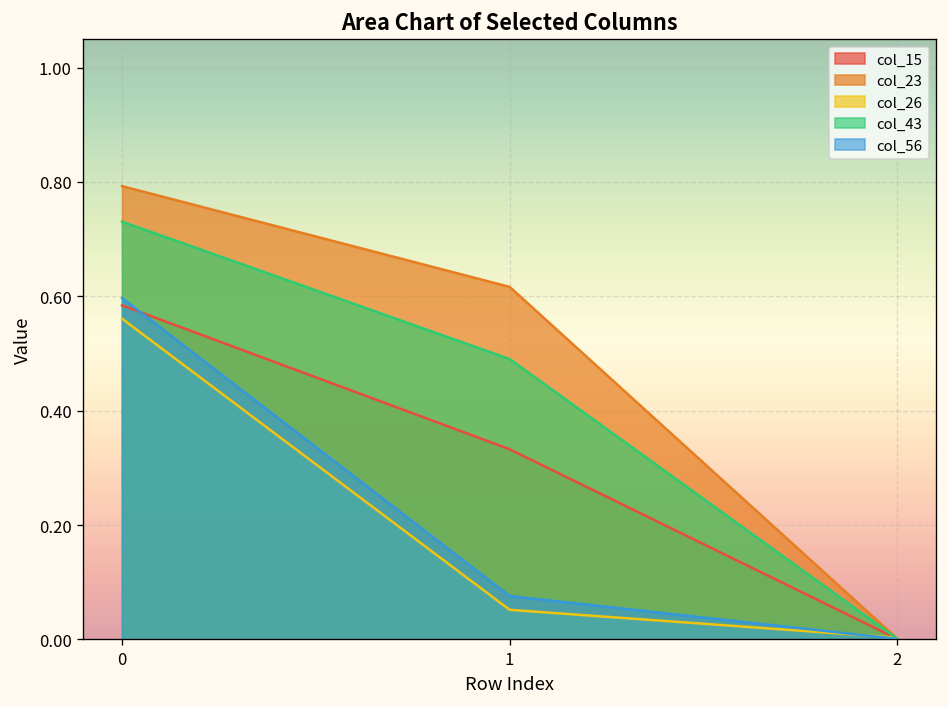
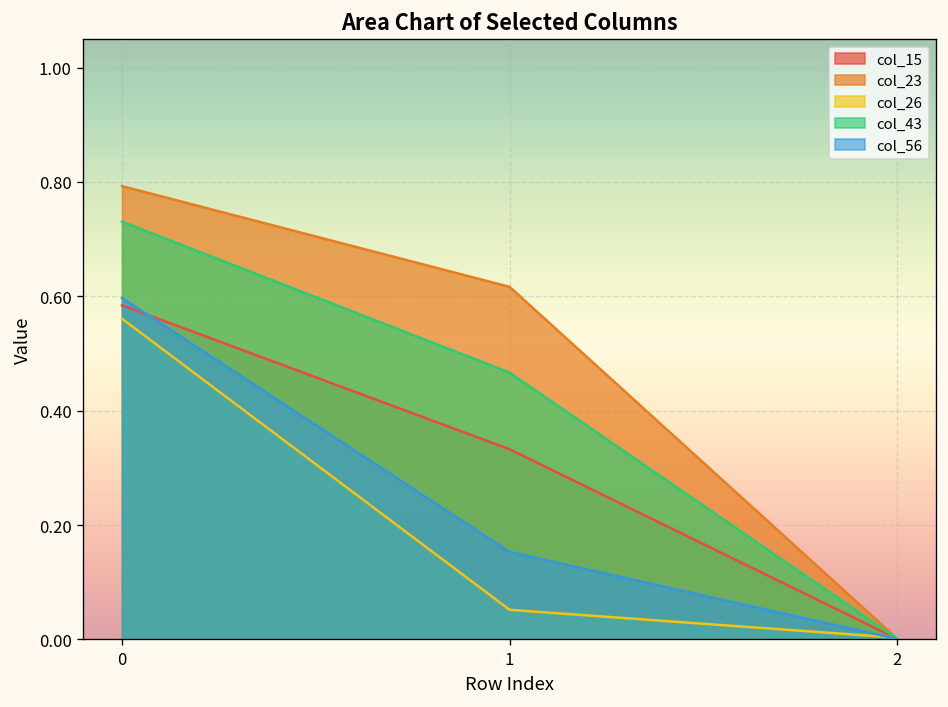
col_43, 1: 0.49 -> 0.47
col_56, 1: 0.08 -> 0.15
